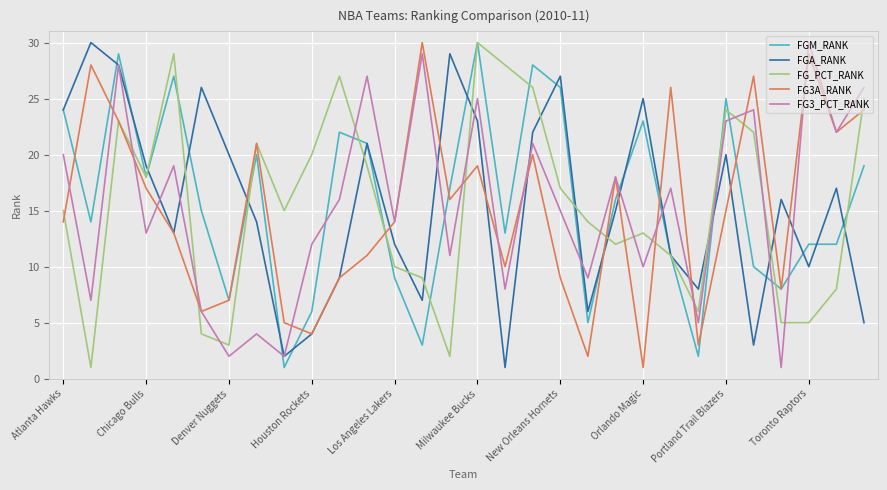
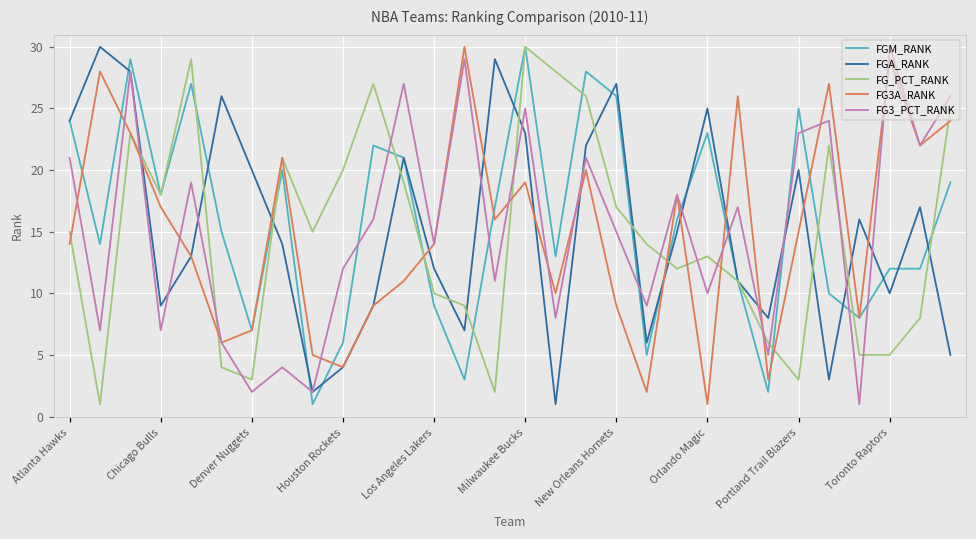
FG3_PCT_RANK, Atlanta Hawks: 20 -> 21
FGA_RANK, Chicago Bulls: 19 -> 9
FG3_PCT_RANK, Chicago Bulls: 13 -> 7
FG_PCT_RANK, Portland Trail Blazers: 24 -> 3
